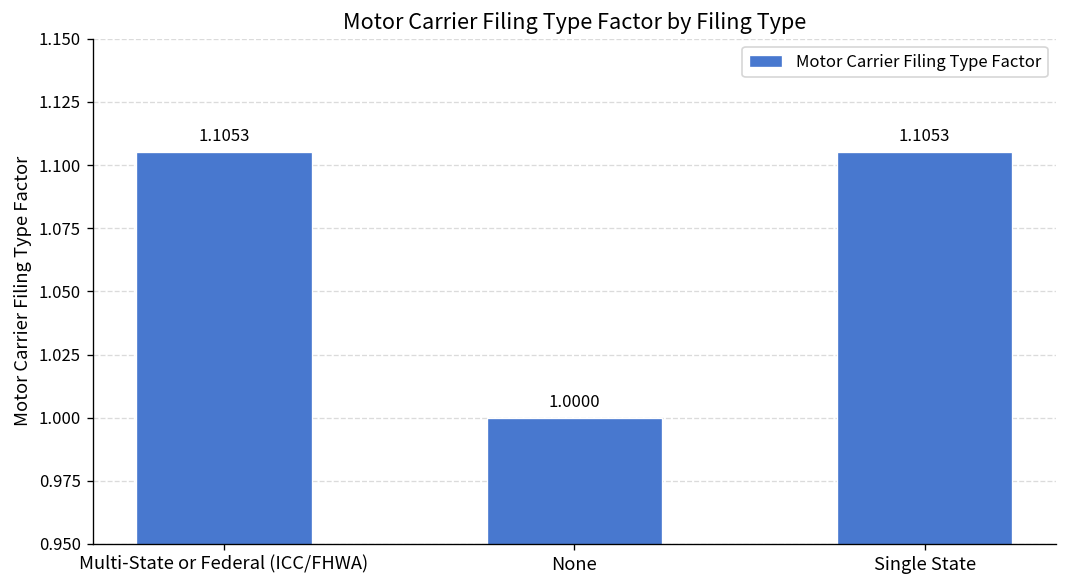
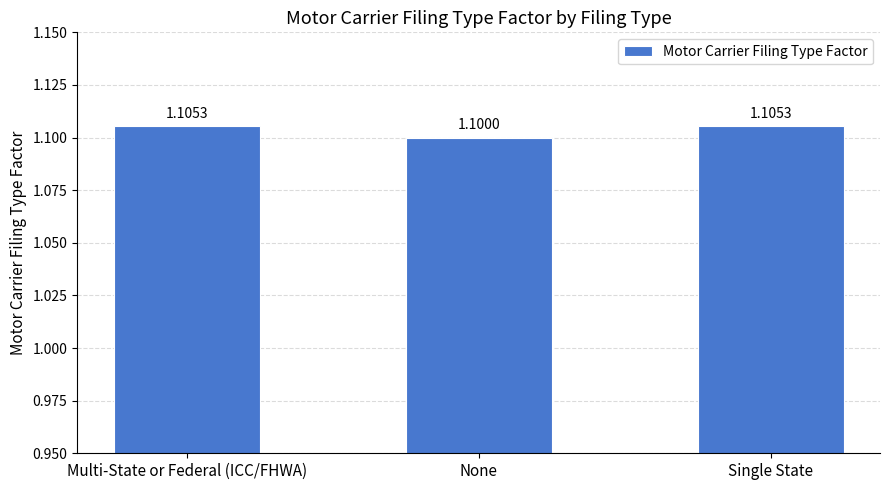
None: 1.0000 -> 1.1000
